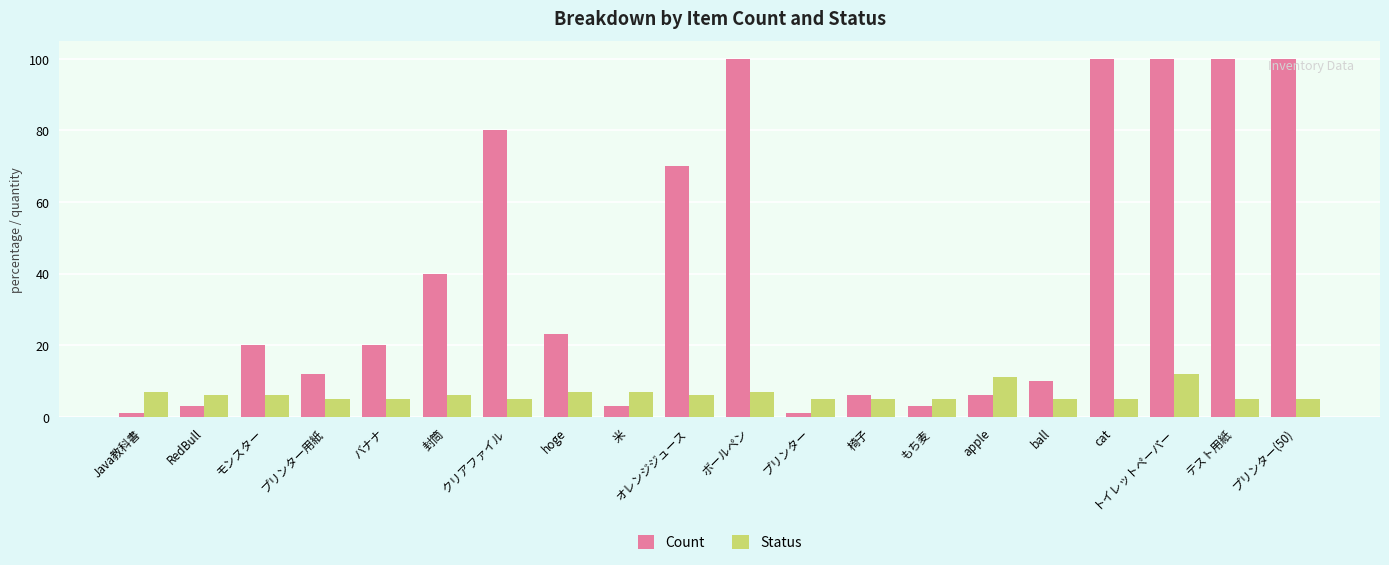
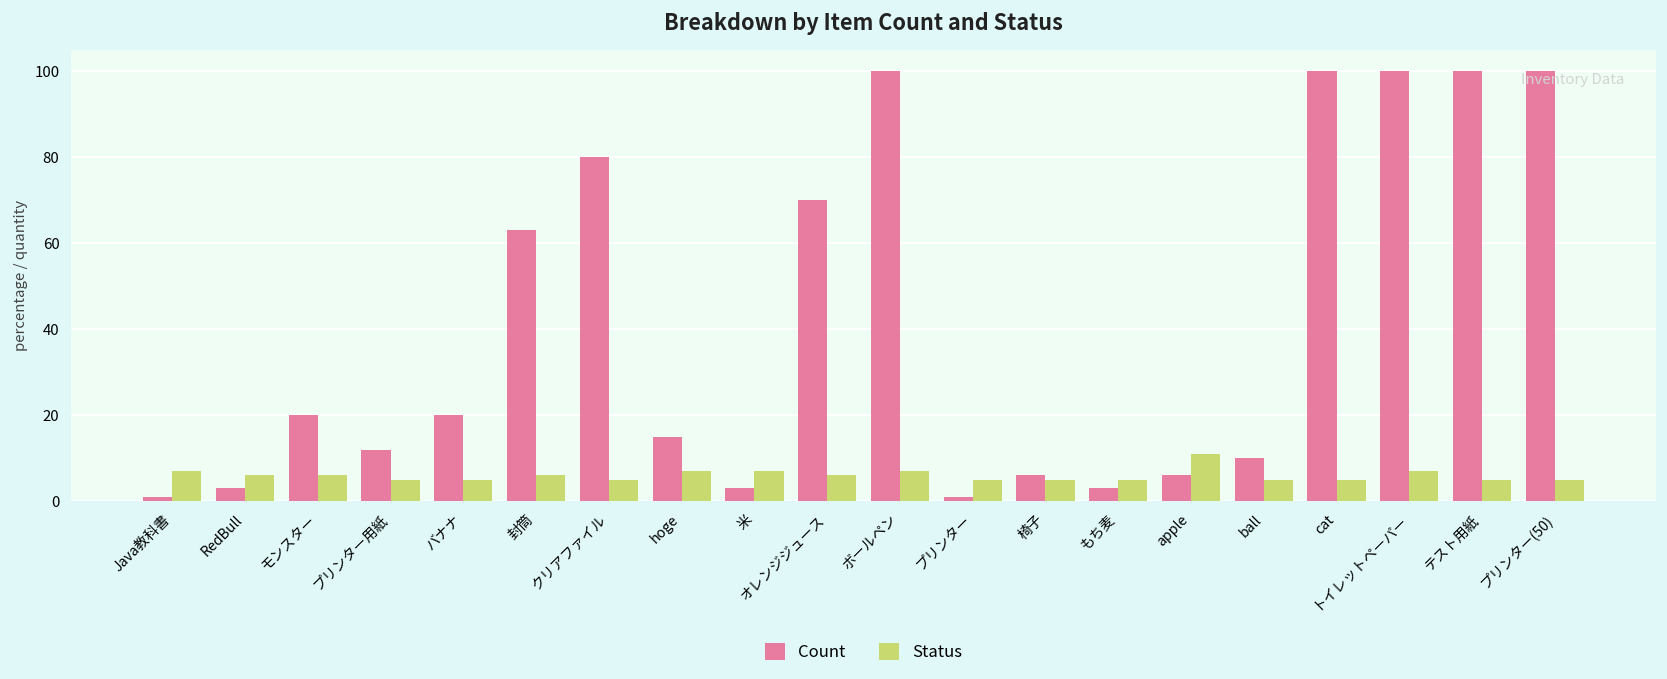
Count, 封筒: 40 -> 63
Count, hoge: 23 -> 15
Status, トイレットペーパー: 12 -> 7
